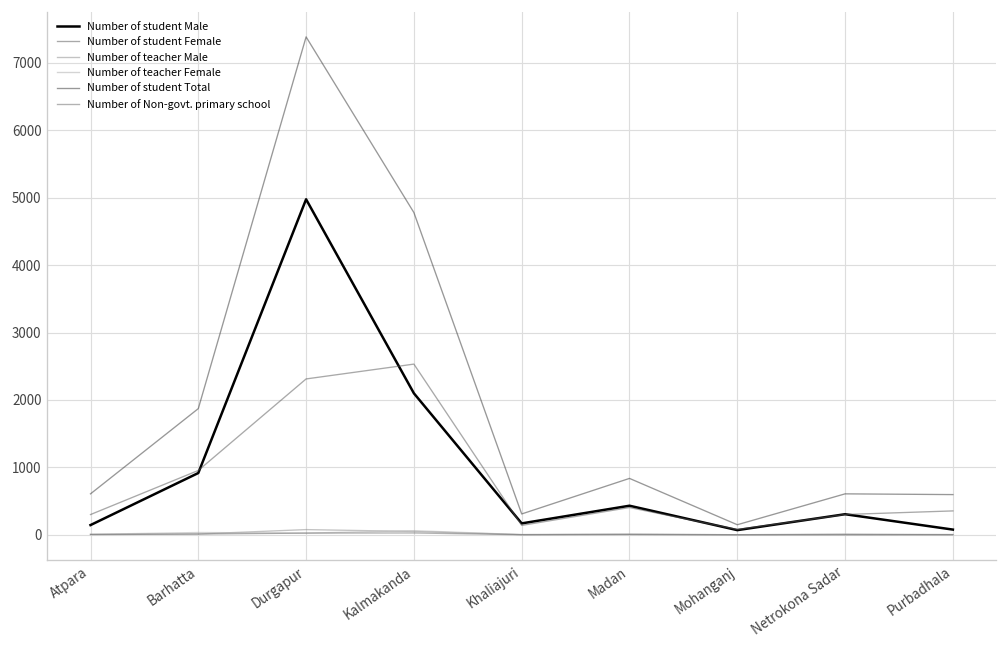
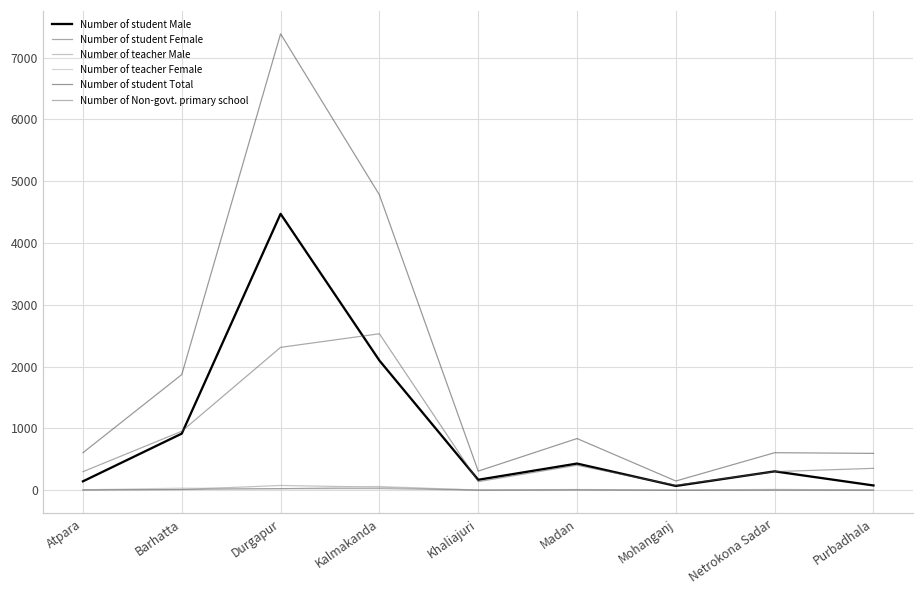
Number of student Male, Durgapur: 5000 -> 4500
